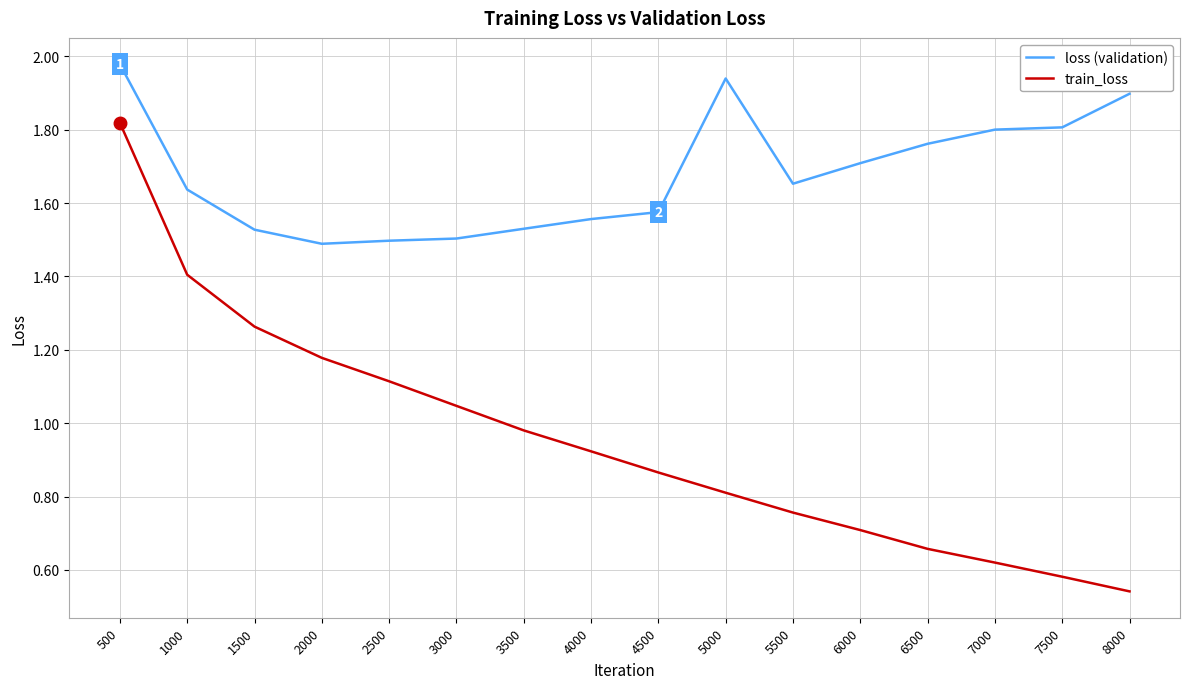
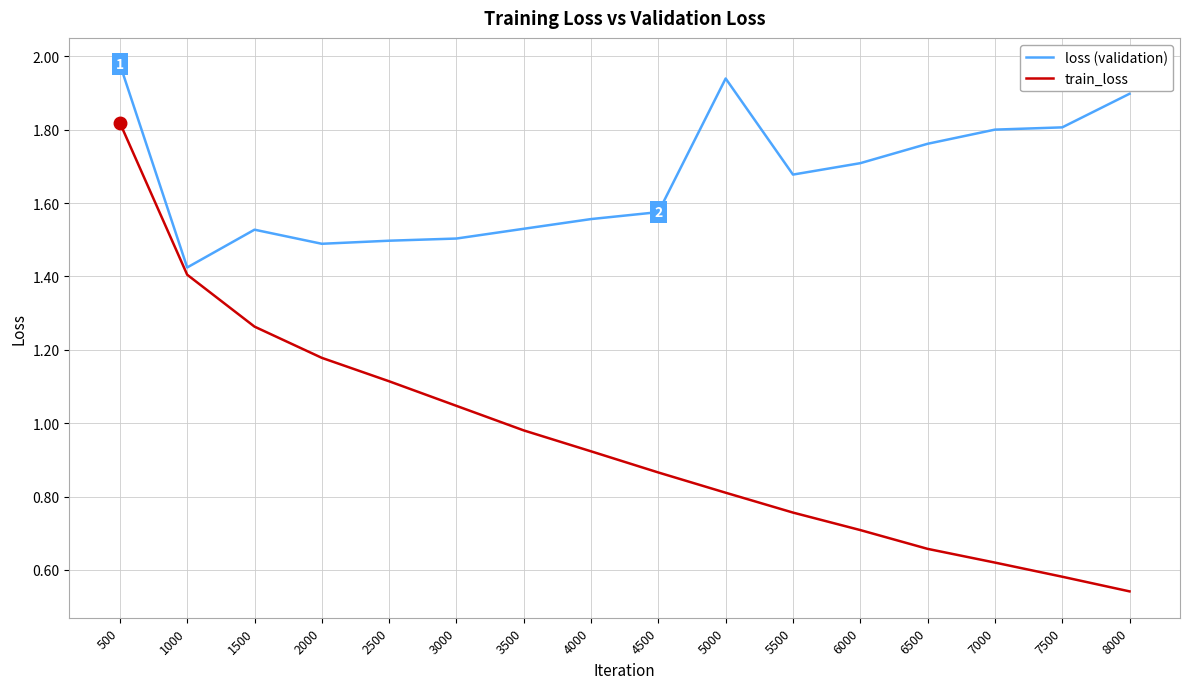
loss (validation), 1000: 1.64 -> 1.42
loss (validation), 5500: 1.65 -> 1.68
